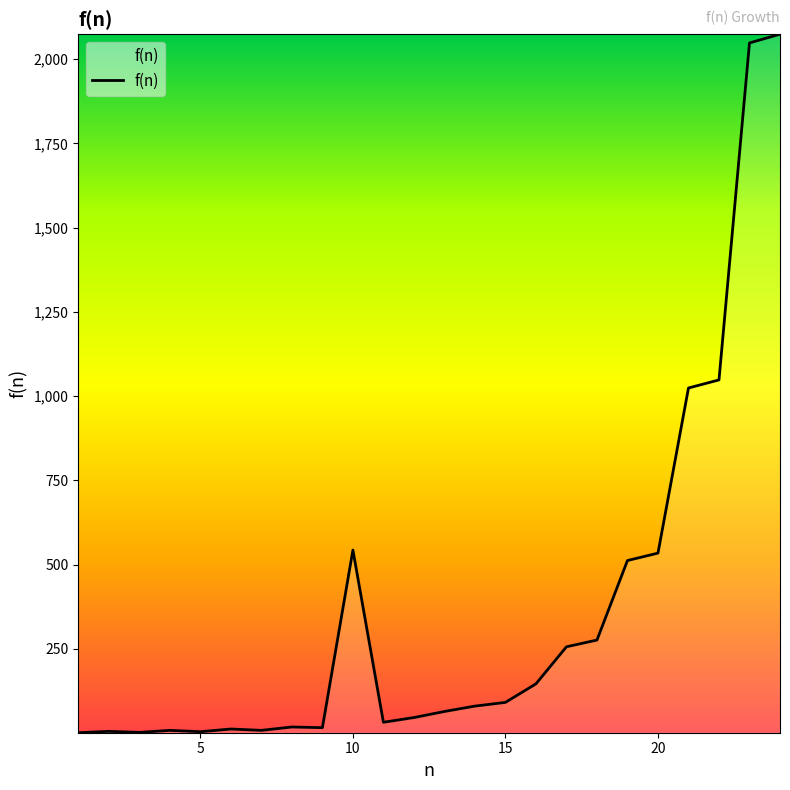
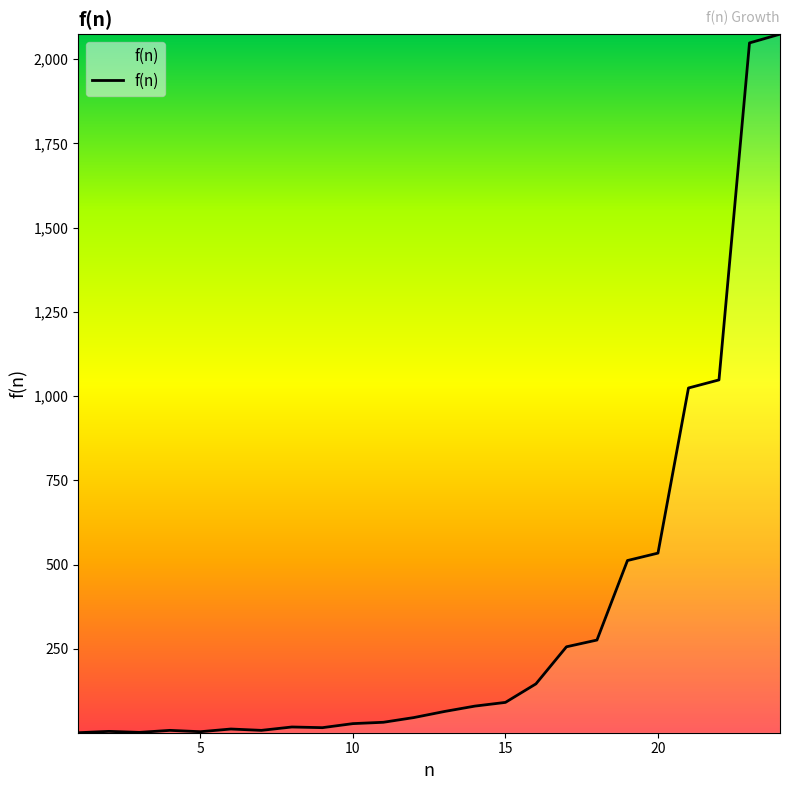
10: 540 -> 30
